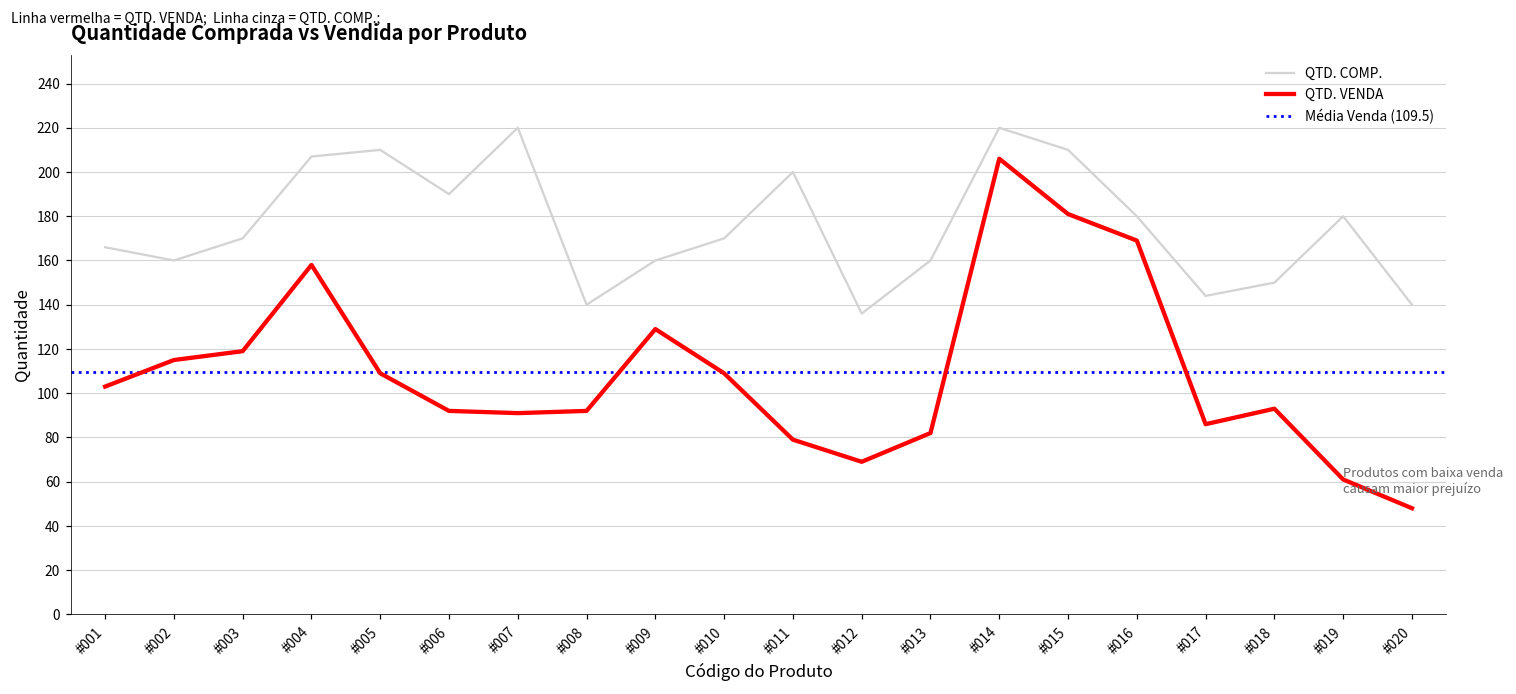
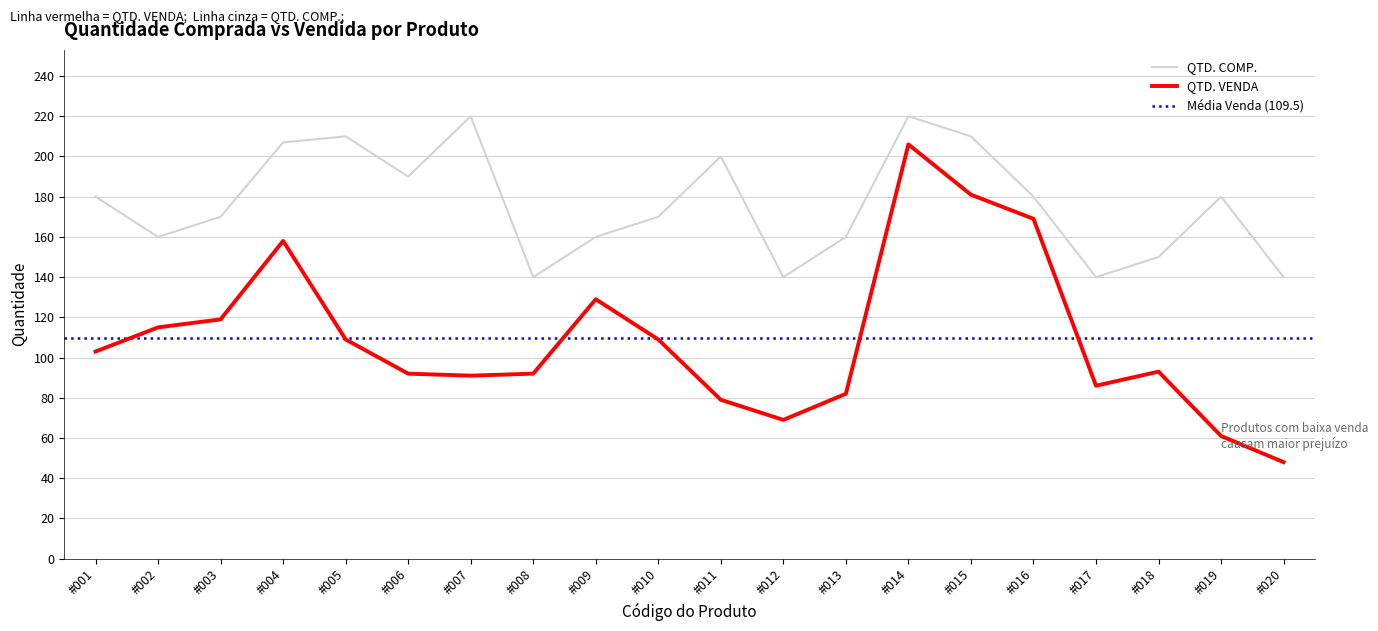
QTD. COMP., #001: 166 -> 180
QTD. COMP., #012: 136 -> 140
QTD. COMP., #017: 144 -> 140
